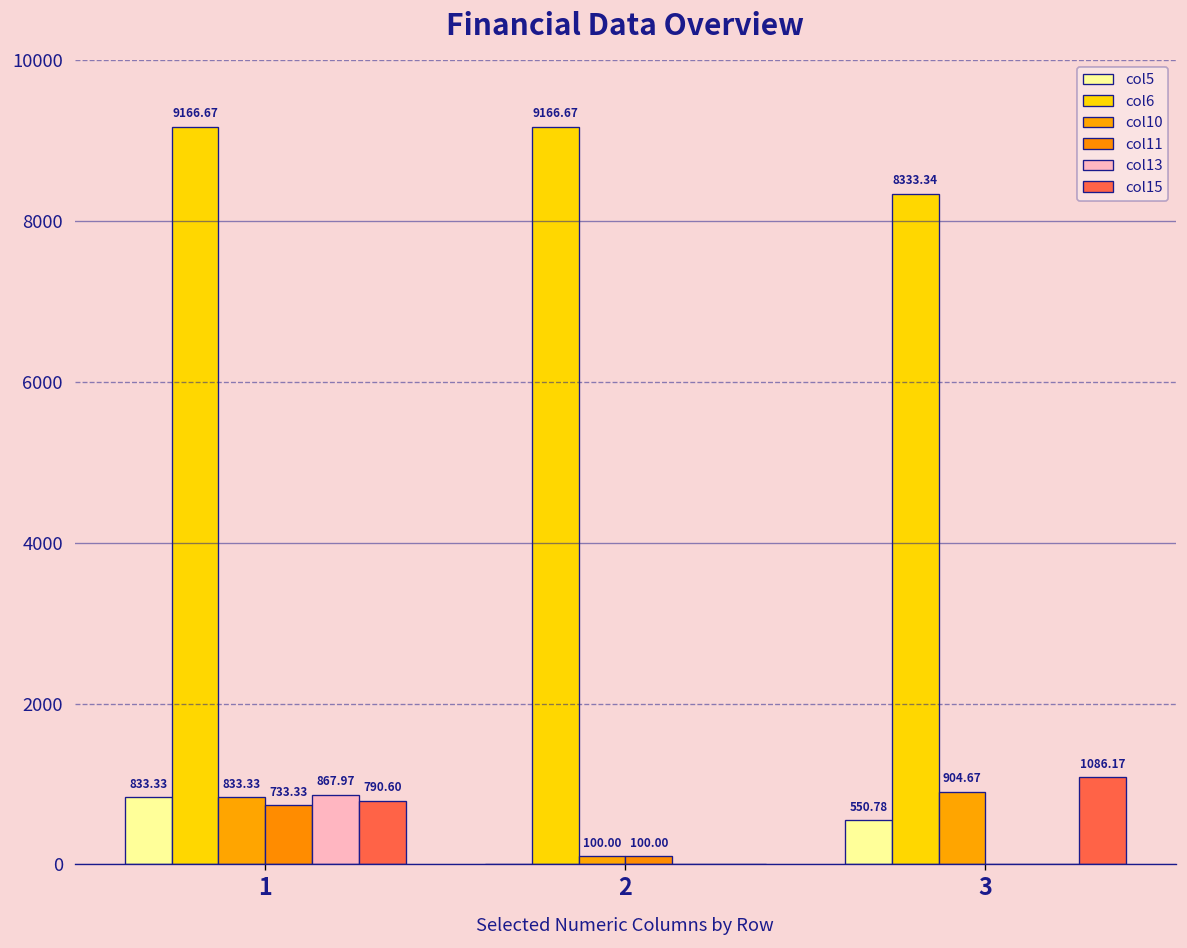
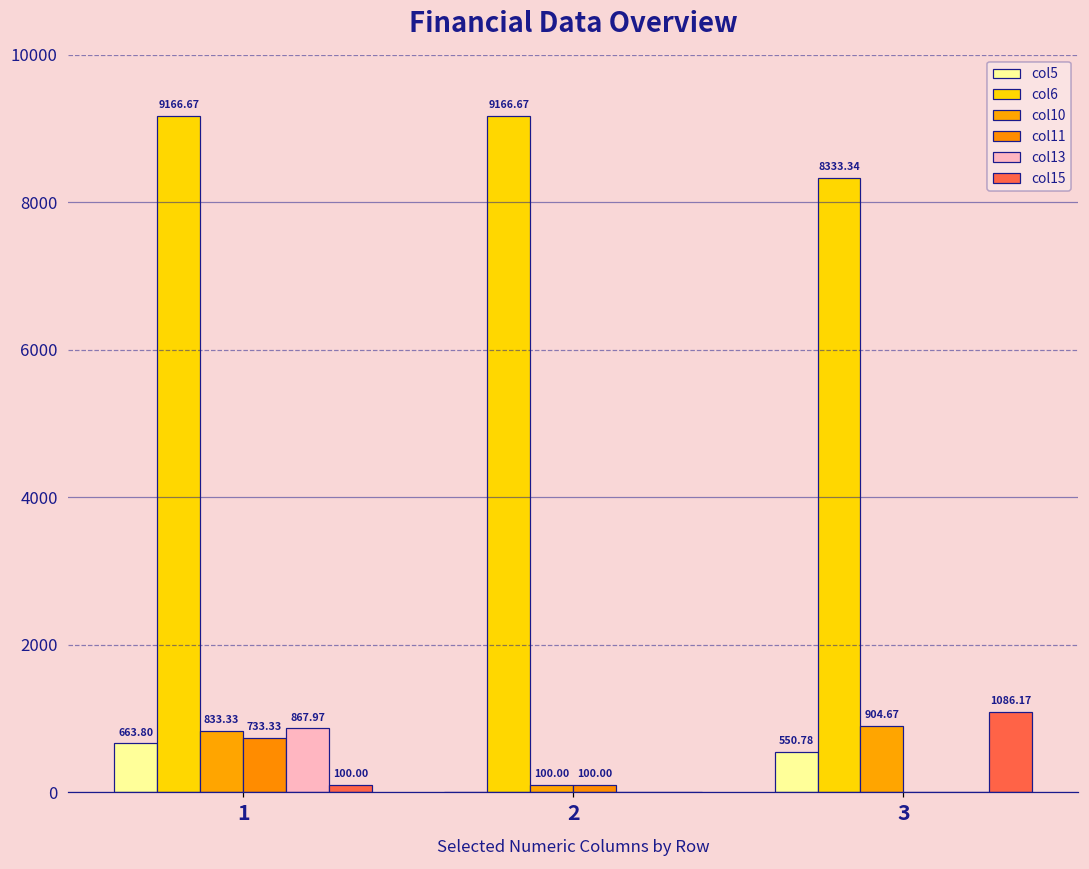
col5, 1: 833.33 -> 663.80
col15, 1: 790.60 -> 100.00
